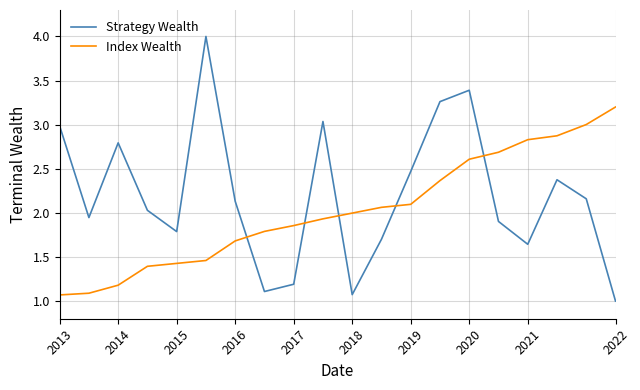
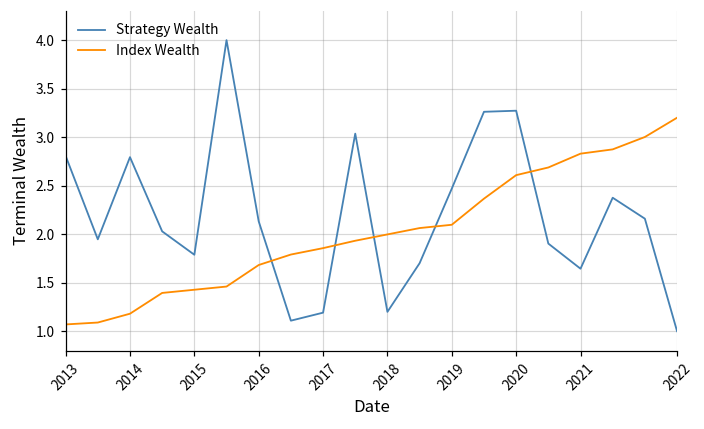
Strategy Wealth, 2013: 3.0 -> 2.8
Strategy Wealth, 2018: 1.1 -> 1.2
Strategy Wealth, 2020: 3.4 -> 3.3
